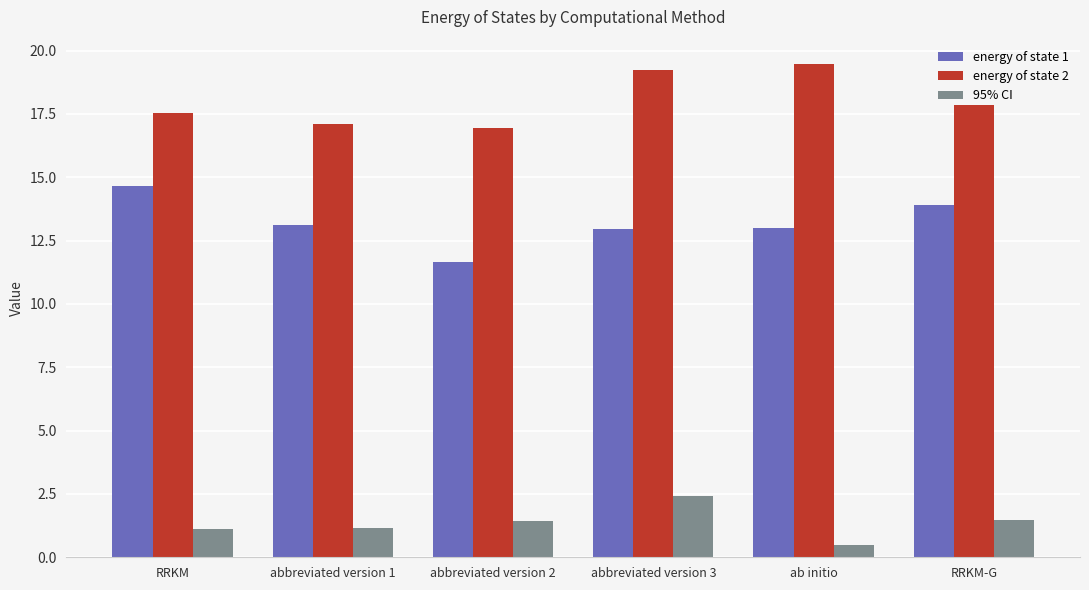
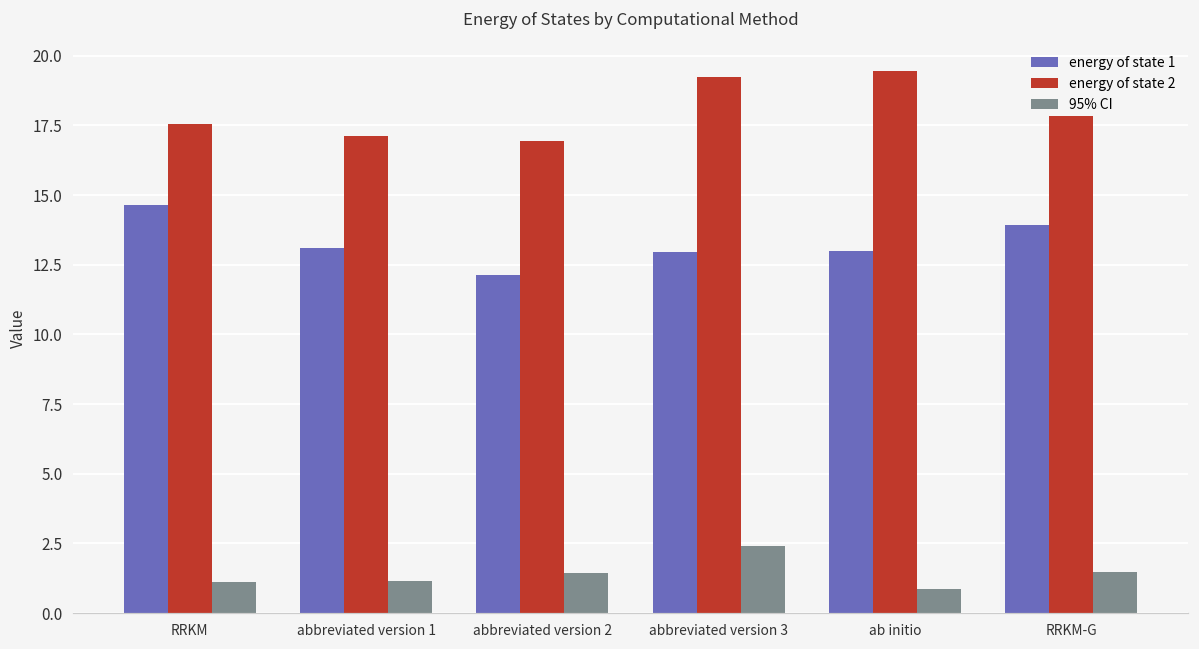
energy of state 1, abbreviated version 2: 11.7 -> 12.1
95% CI, ab initio: 0.5 -> 0.9
